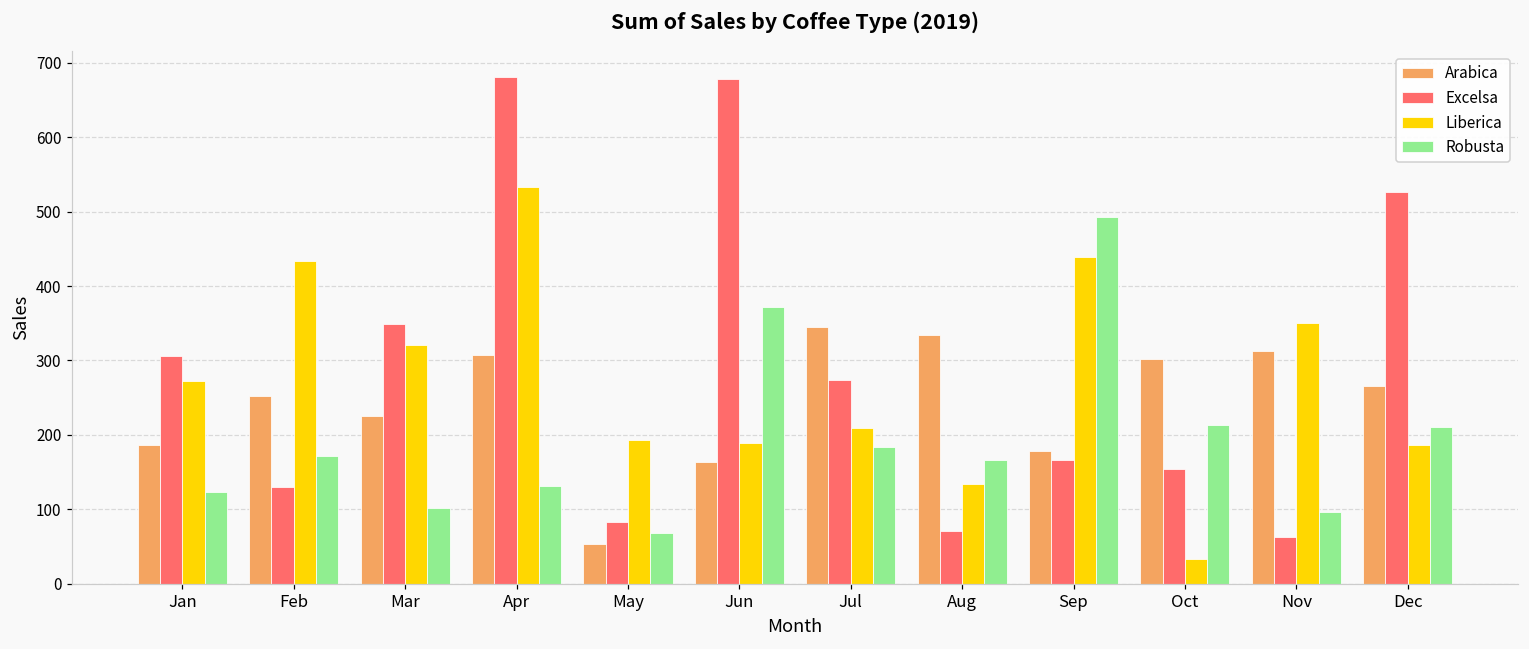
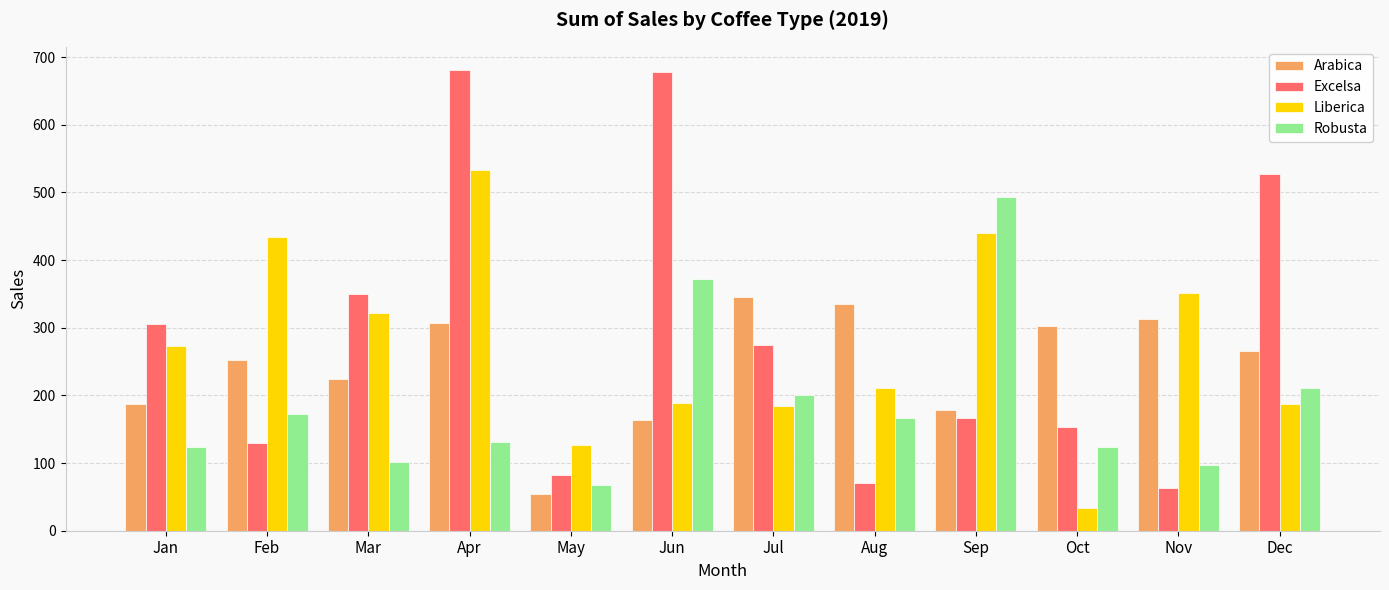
Liberica, May: 190 -> 130
Liberica, Jul: 210 -> 180
Robusta, Jul: 180 -> 200
Liberica, Aug: 130 -> 210
Robusta, Oct: 210 -> 120
